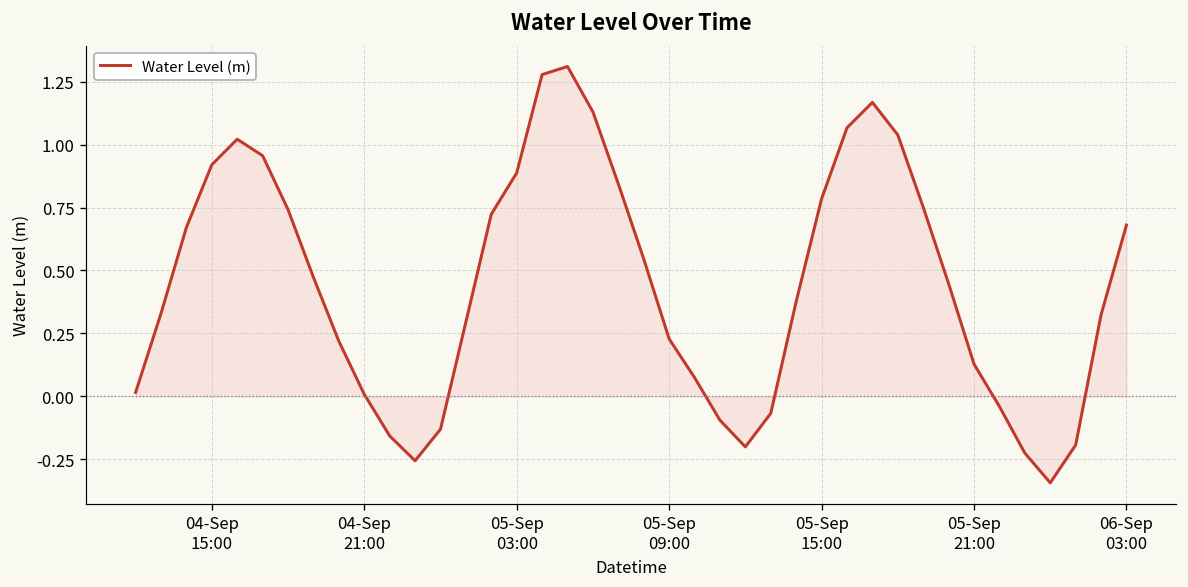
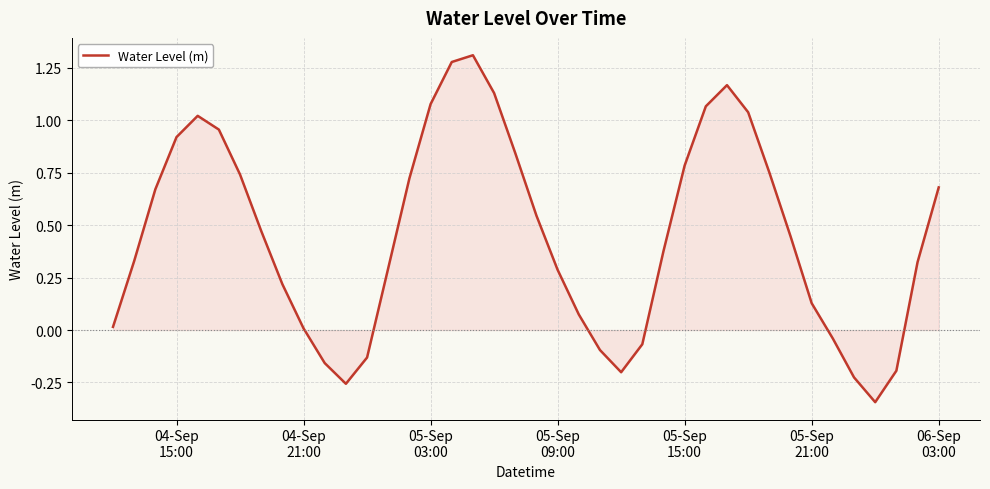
Water Level (m), 05-Sep 03:00: 0.89 -> 1.08
Water Level (m), 05-Sep 09:00: 0.23 -> 0.29
